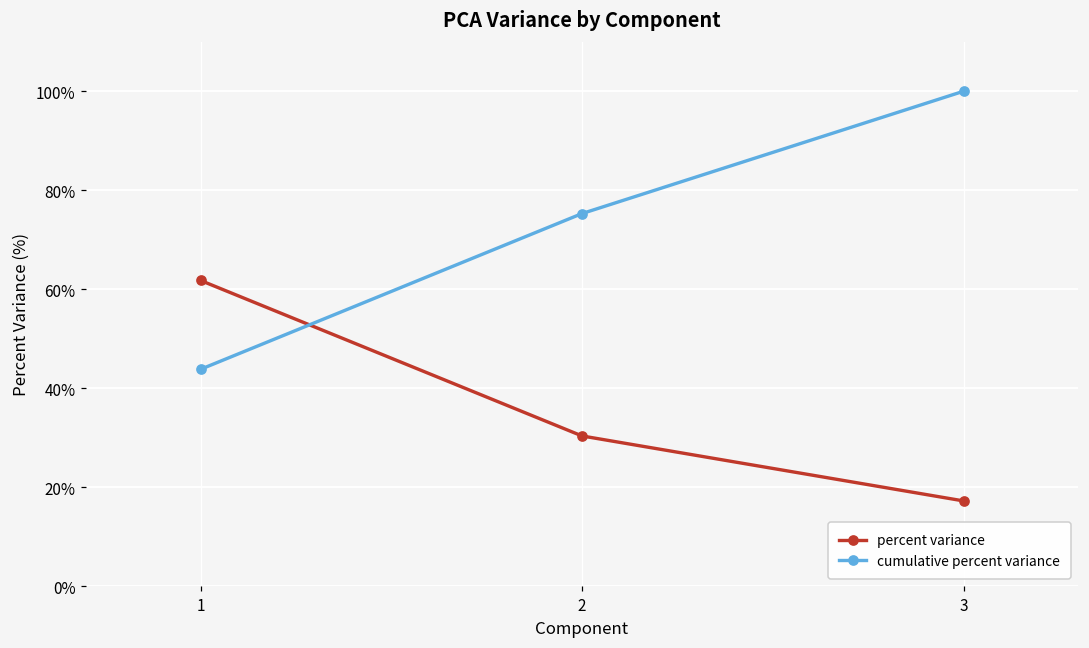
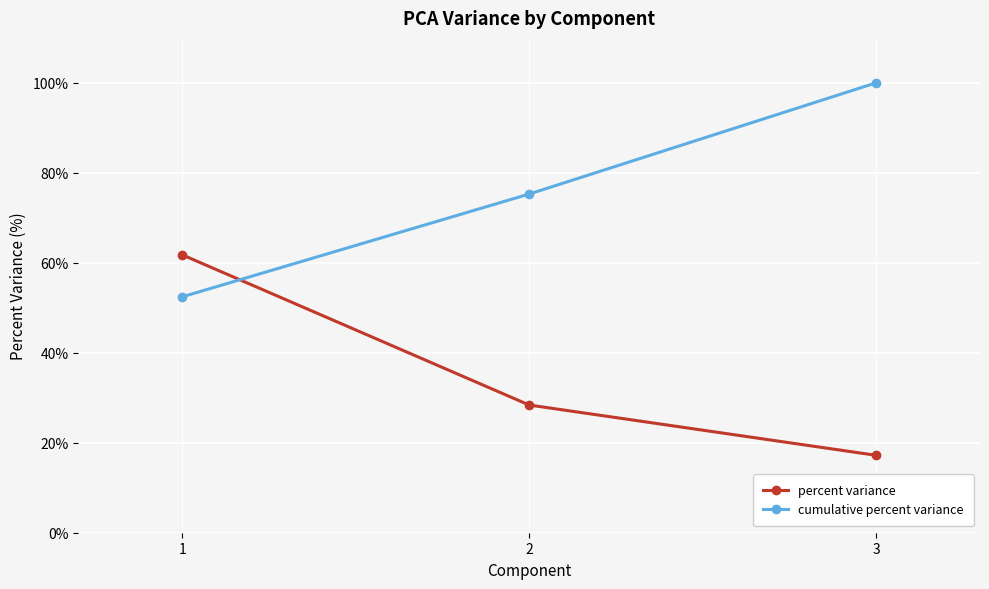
cumulative percent variance, 1: 44% -> 52%
percent variance, 2: 30% -> 28%
